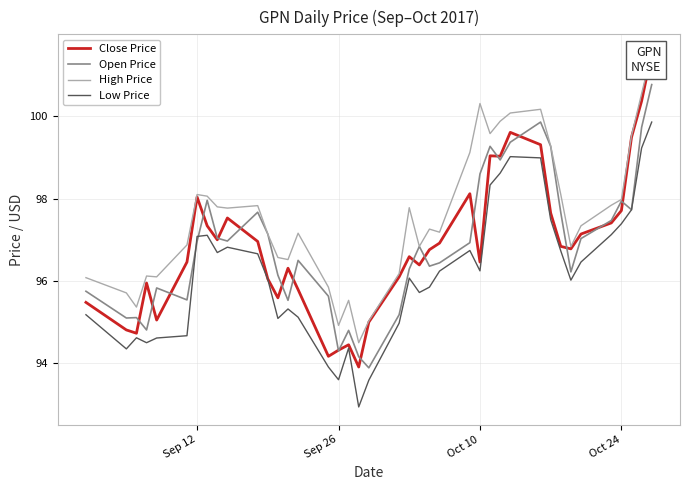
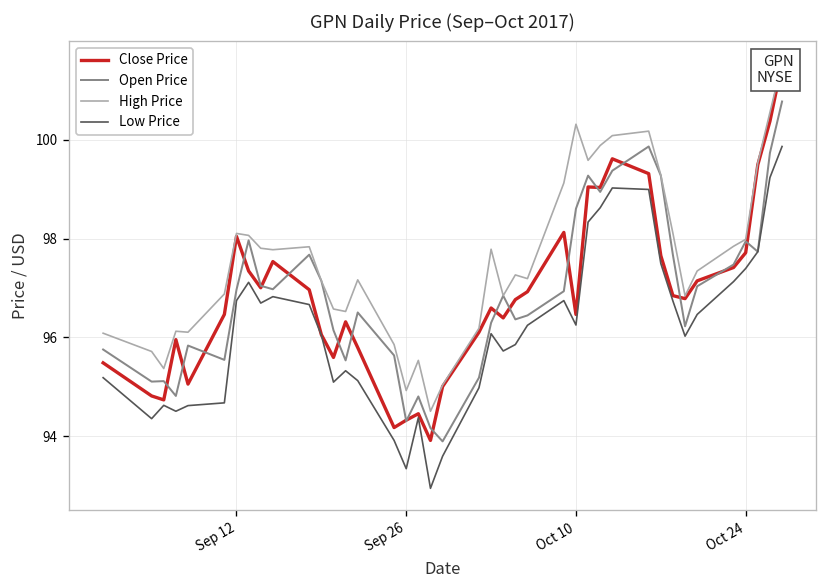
Low Price, Sep 12: 97.1 -> 96.7
Low Price, Sep 26: 93.6 -> 93.3
